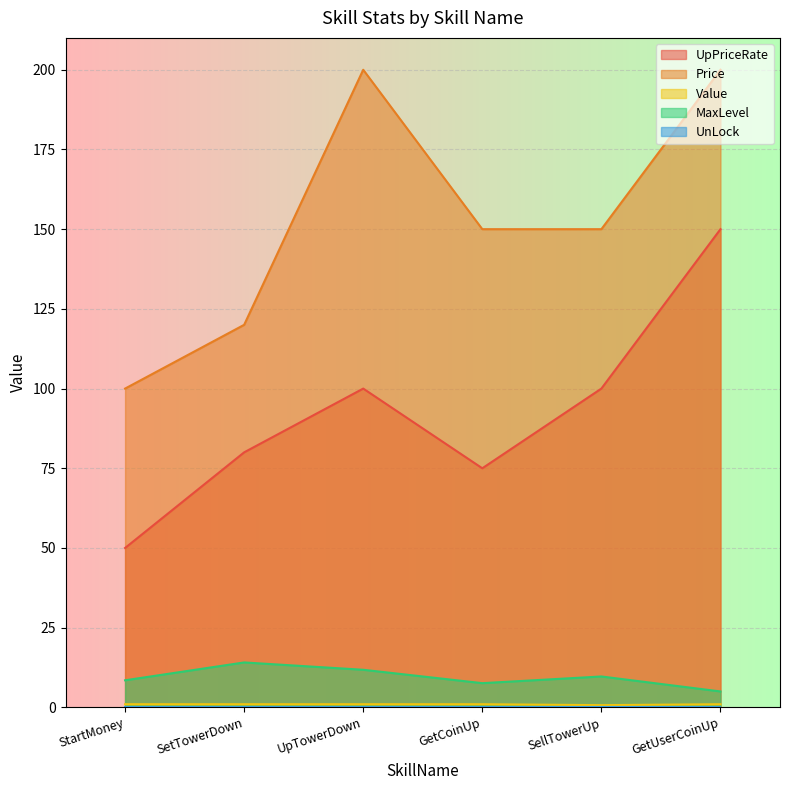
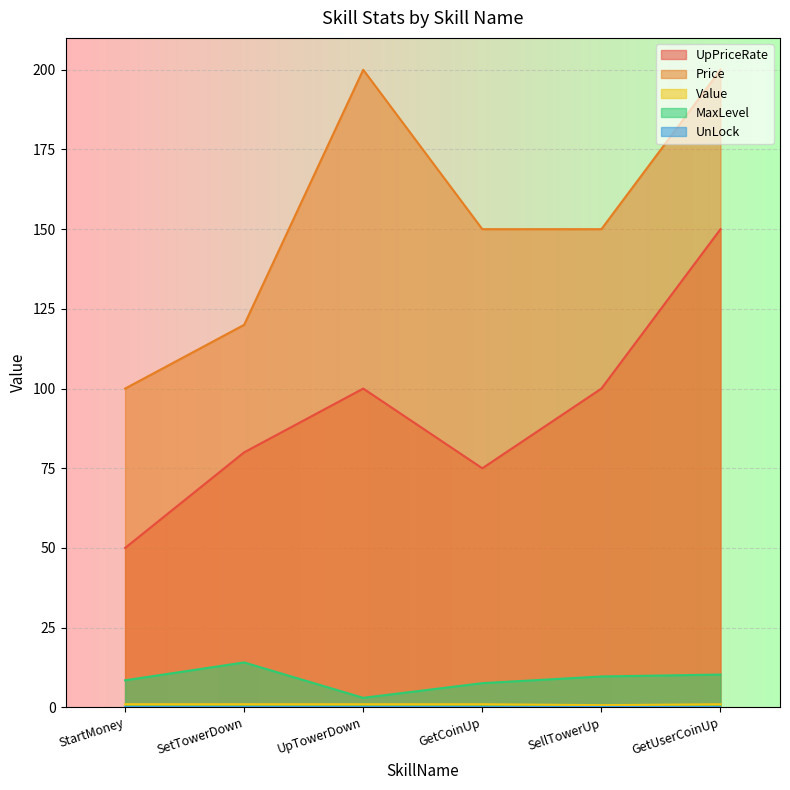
MaxLevel, UpTowerDown: 12 -> 3
MaxLevel, GetUserCoinUp: 5 -> 10
